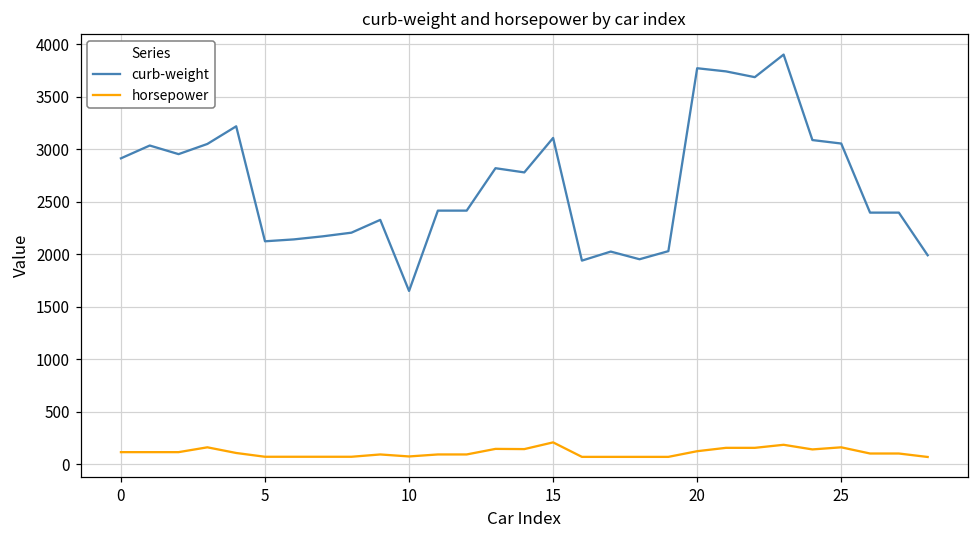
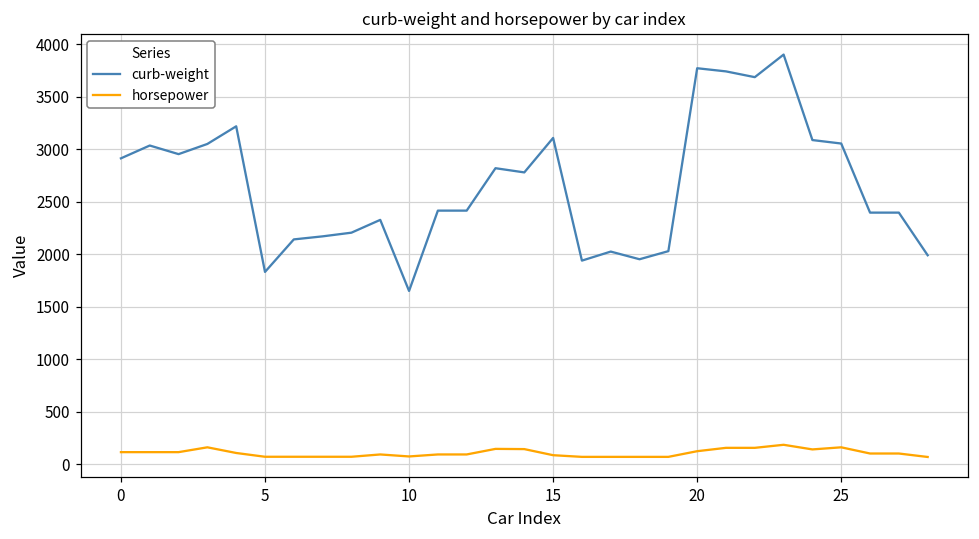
curb-weight, 5: 2100 -> 1800
horsepower, 15: 200 -> 100
